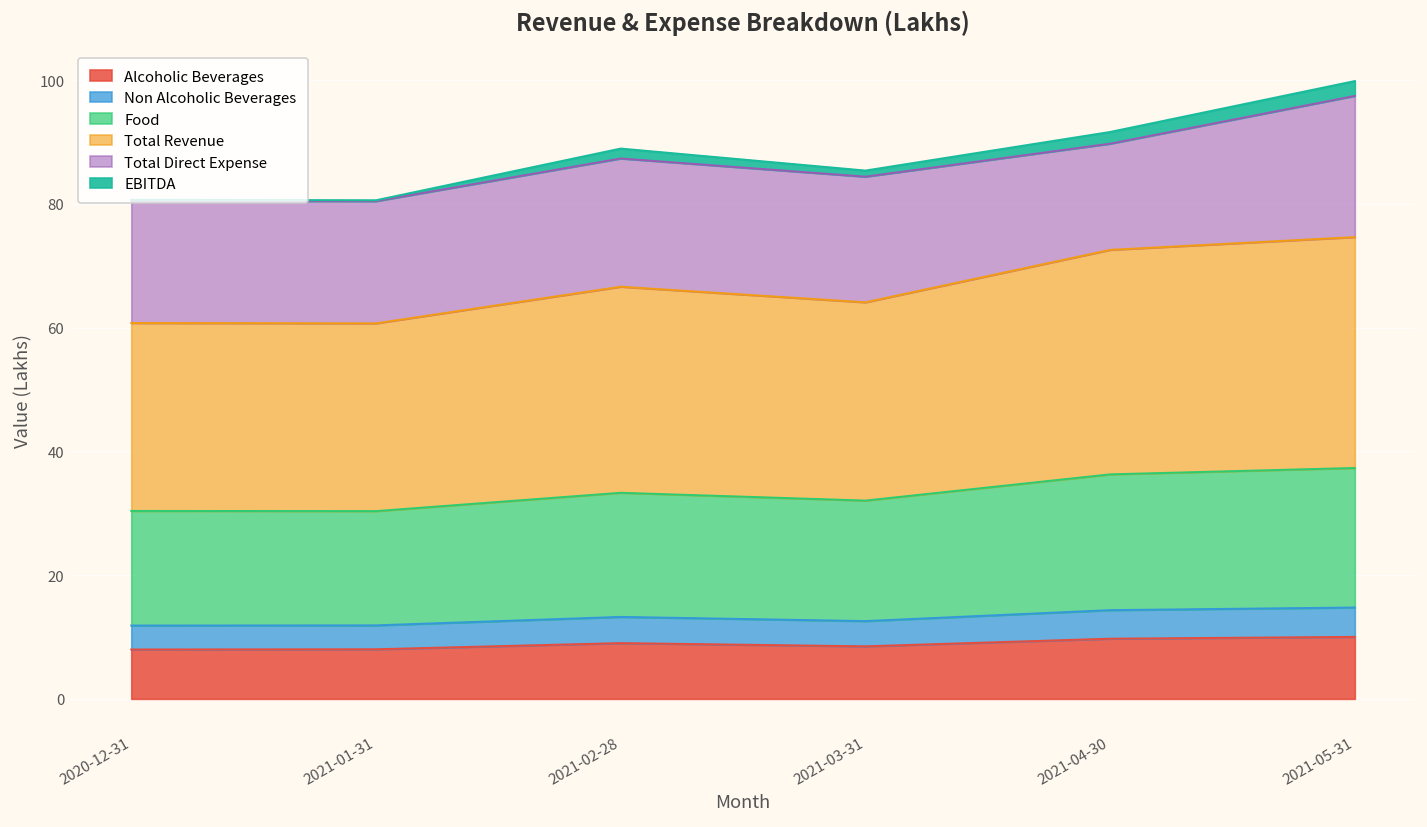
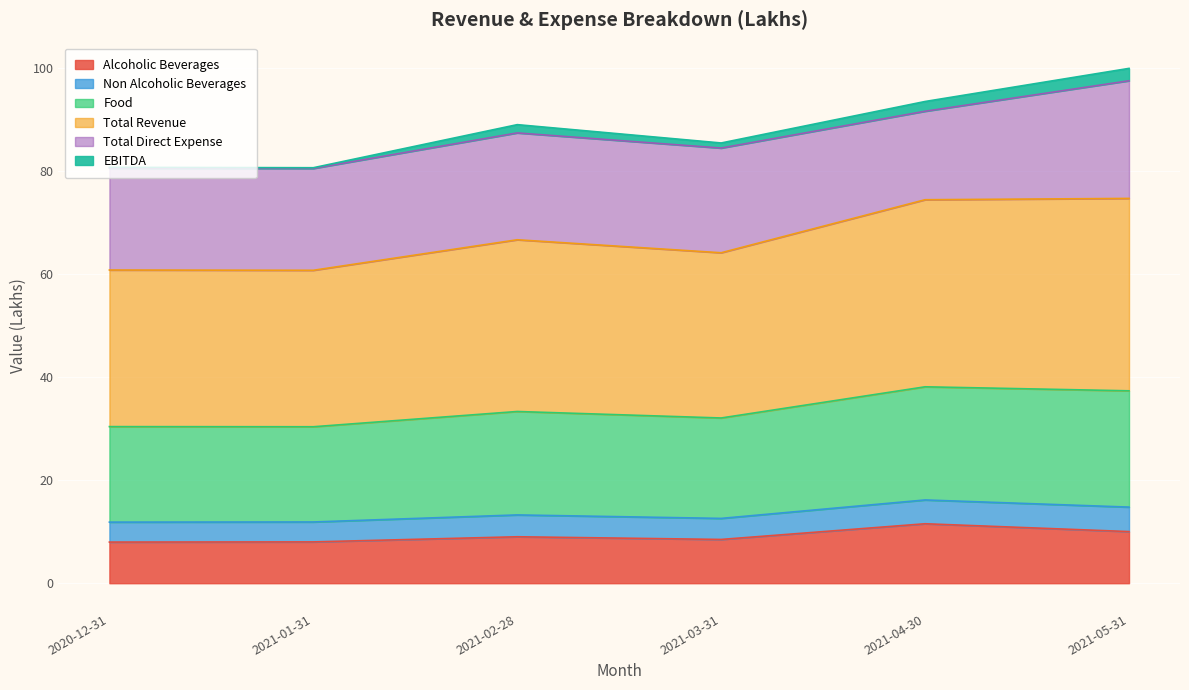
Alcoholic Beverages, 2021-04-30: 10 -> 12
